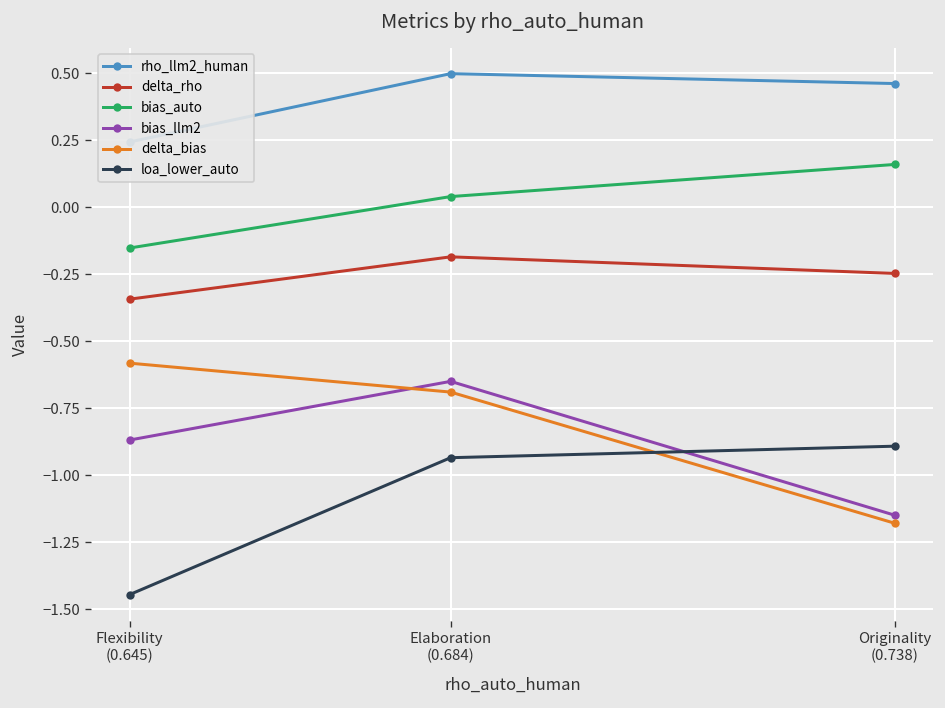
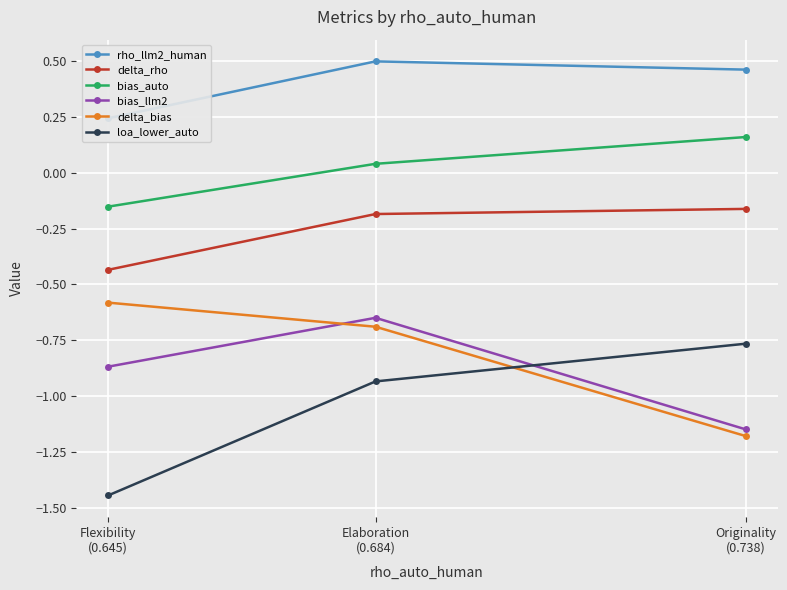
delta_rho, Flexibility (0.645): -0.34 -> -0.44
delta_rho, Originality (0.738): -0.25 -> -0.16
loa_lower_auto, Originality (0.738): -0.89 -> -0.77
